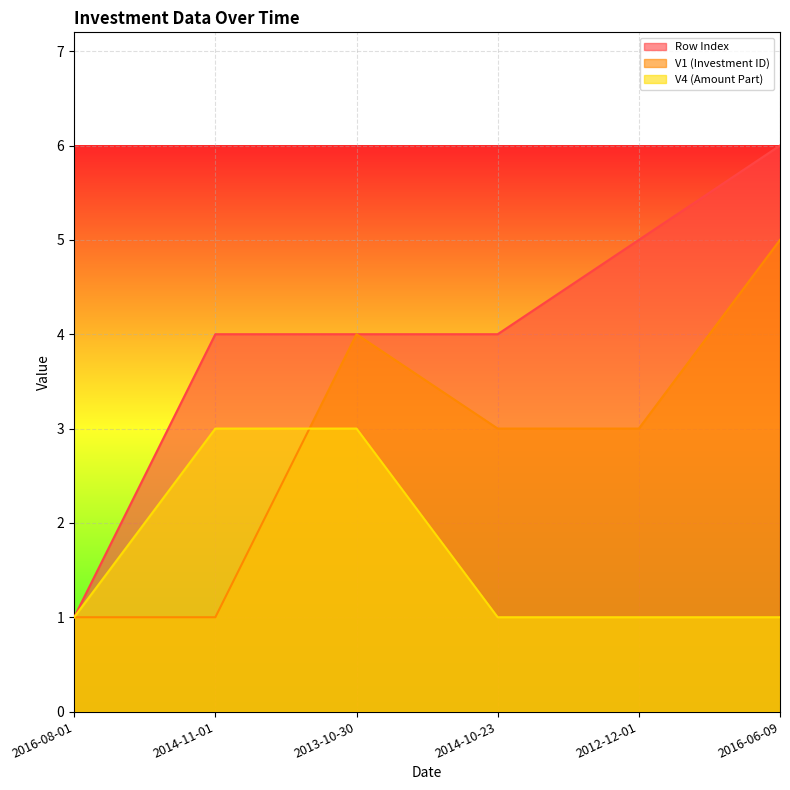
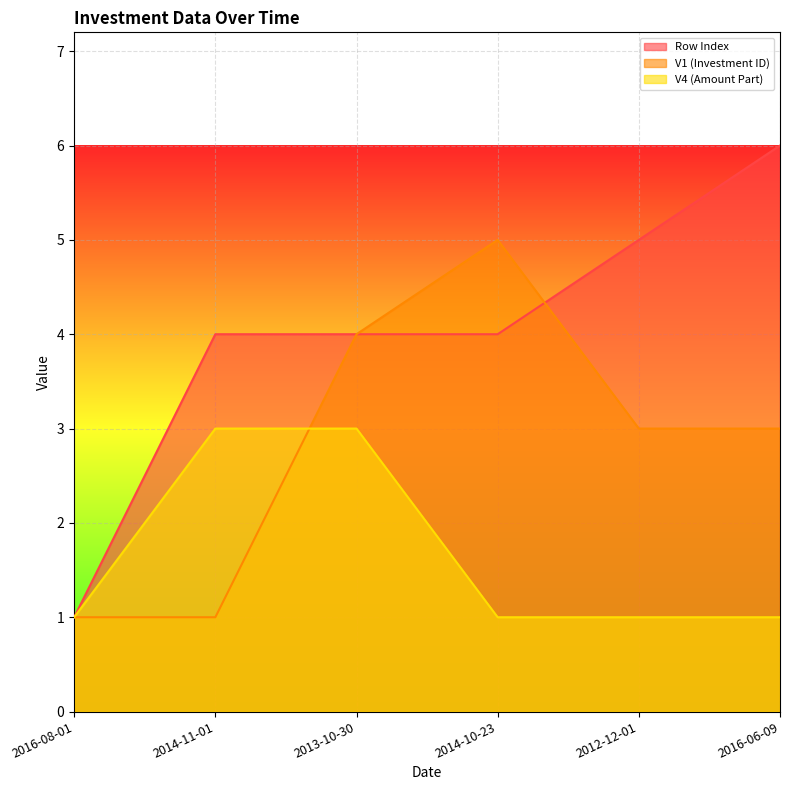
V1 (Investment ID), 2014-10-23: 3 -> 5
V1 (Investment ID), 2016-06-09: 5 -> 3
